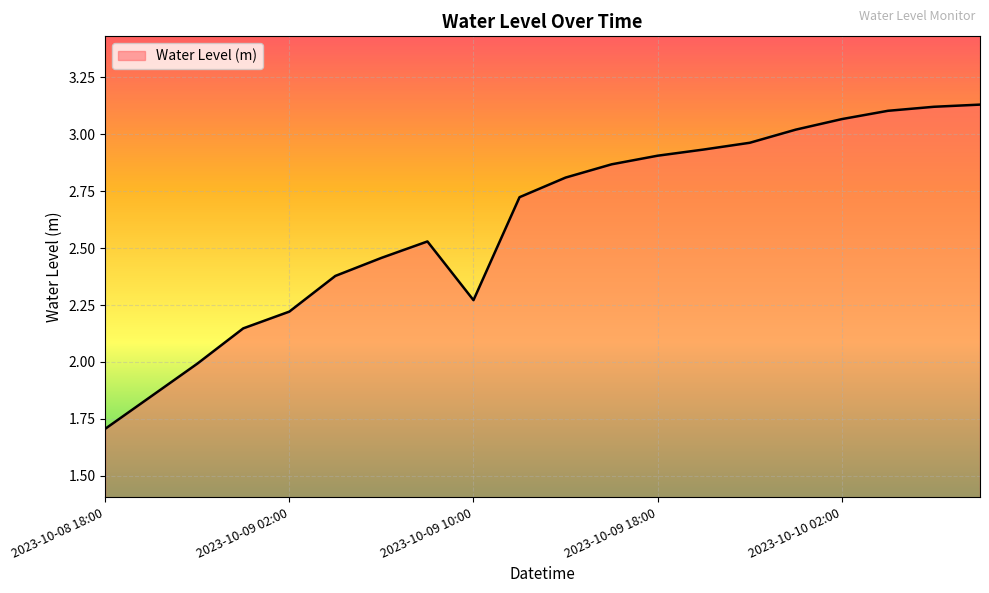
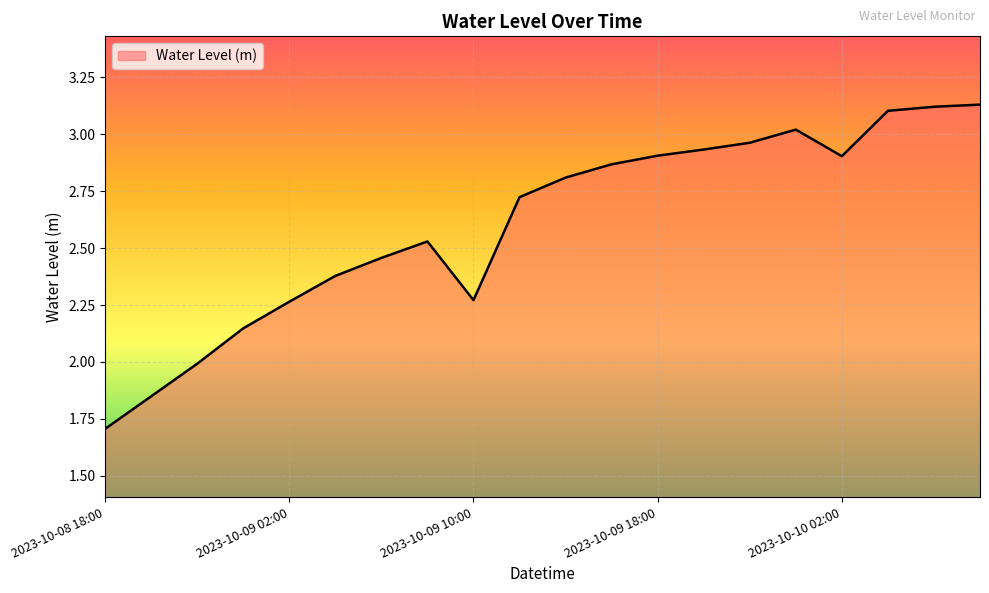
2023-10-09 02:00: 2.22 -> 2.26
2023-10-10 02:00: 3.07 -> 2.90
